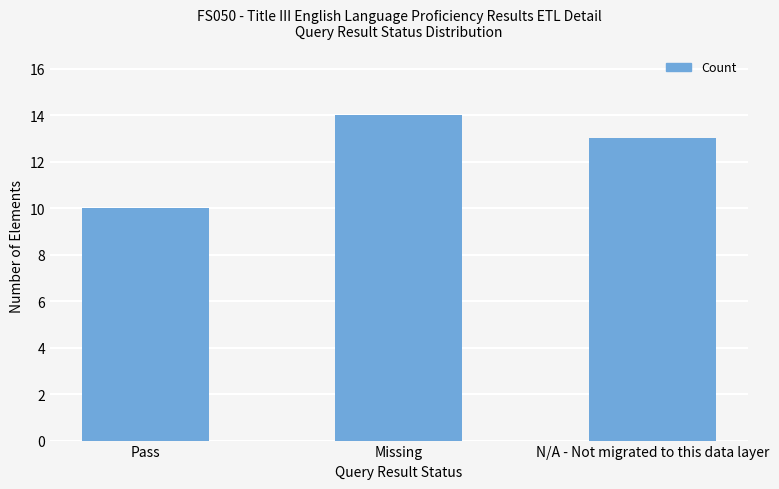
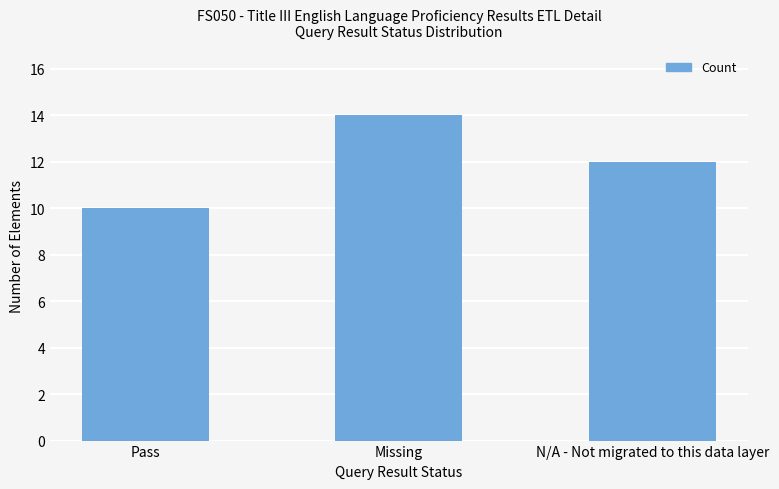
N/A - Not migrated to this data layer: 13 -> 12
